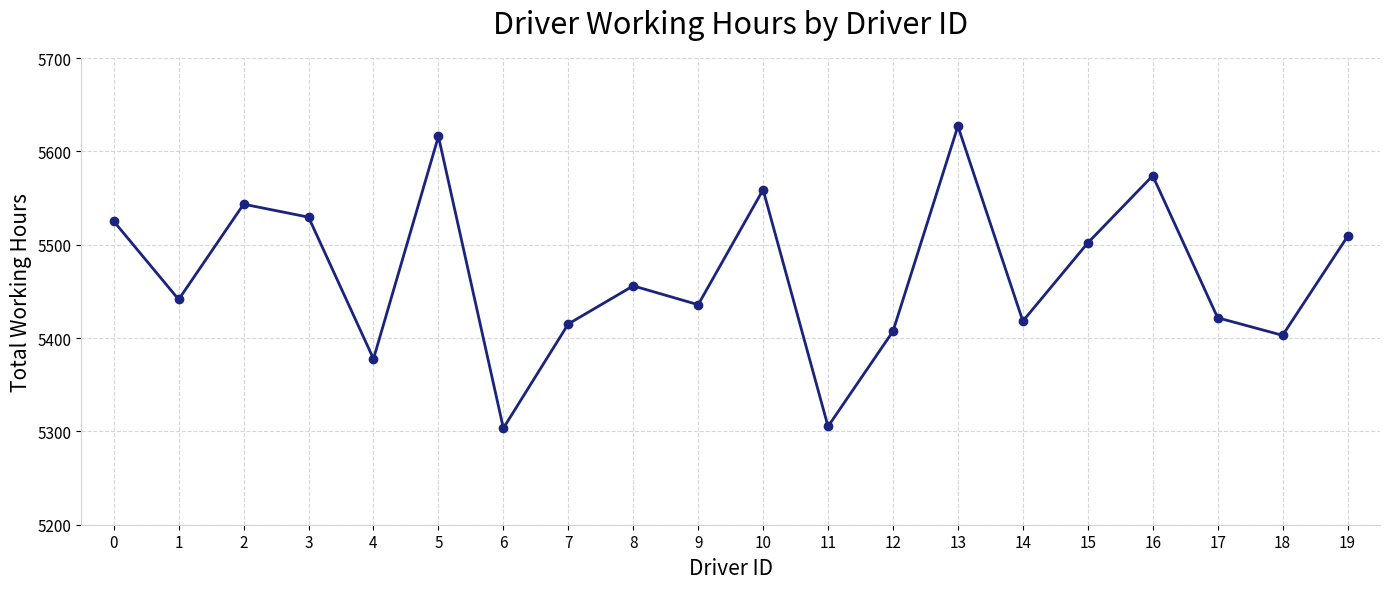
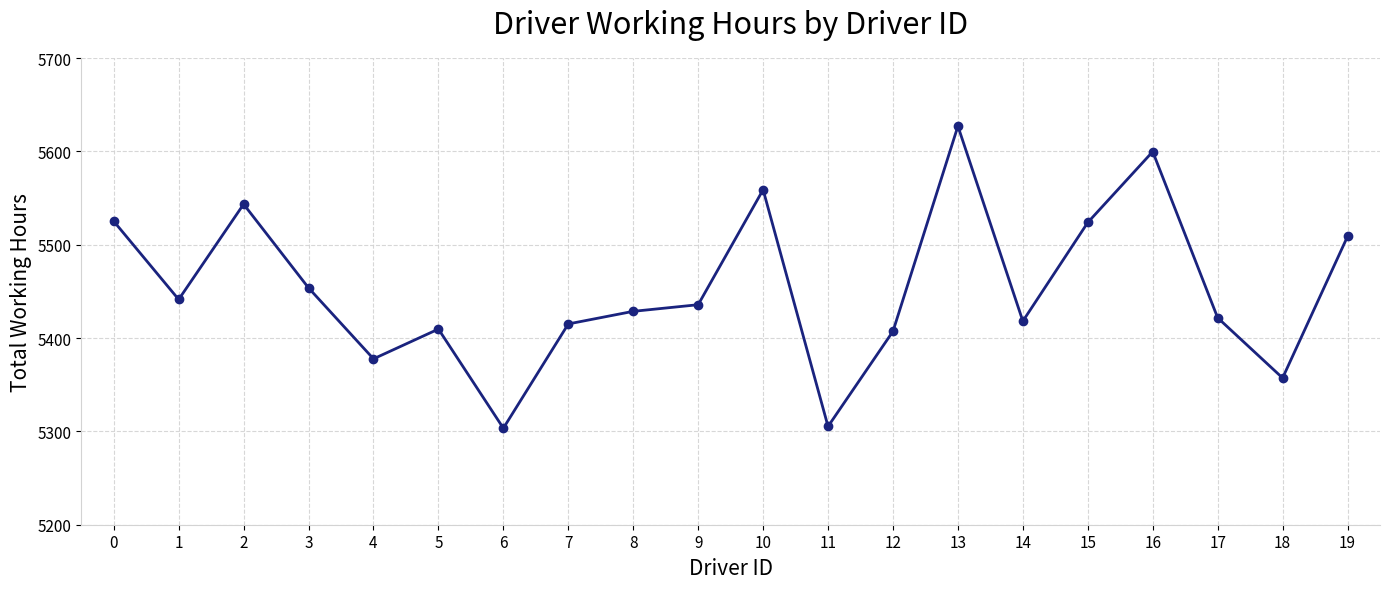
3: 5530 -> 5450
5: 5620 -> 5410
8: 5460 -> 5430
15: 5500 -> 5520
16: 5570 -> 5600
18: 5400 -> 5360
